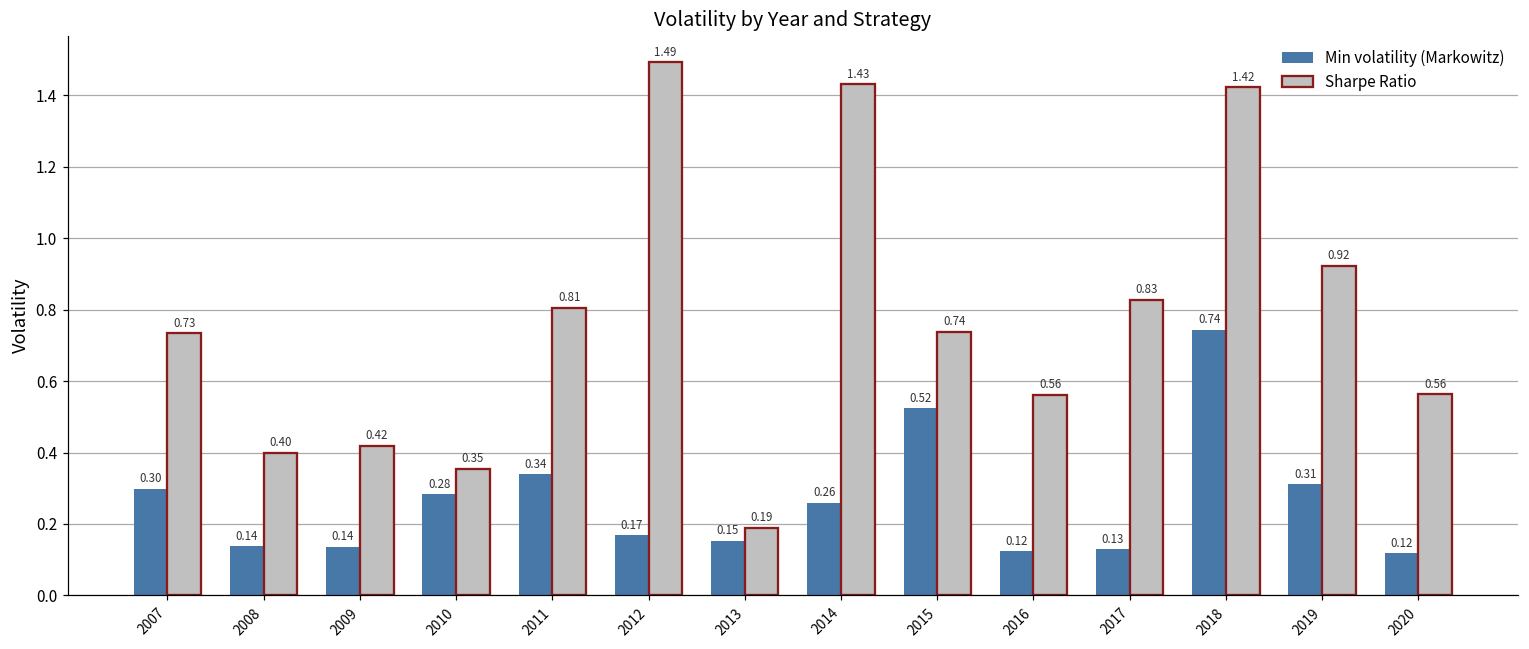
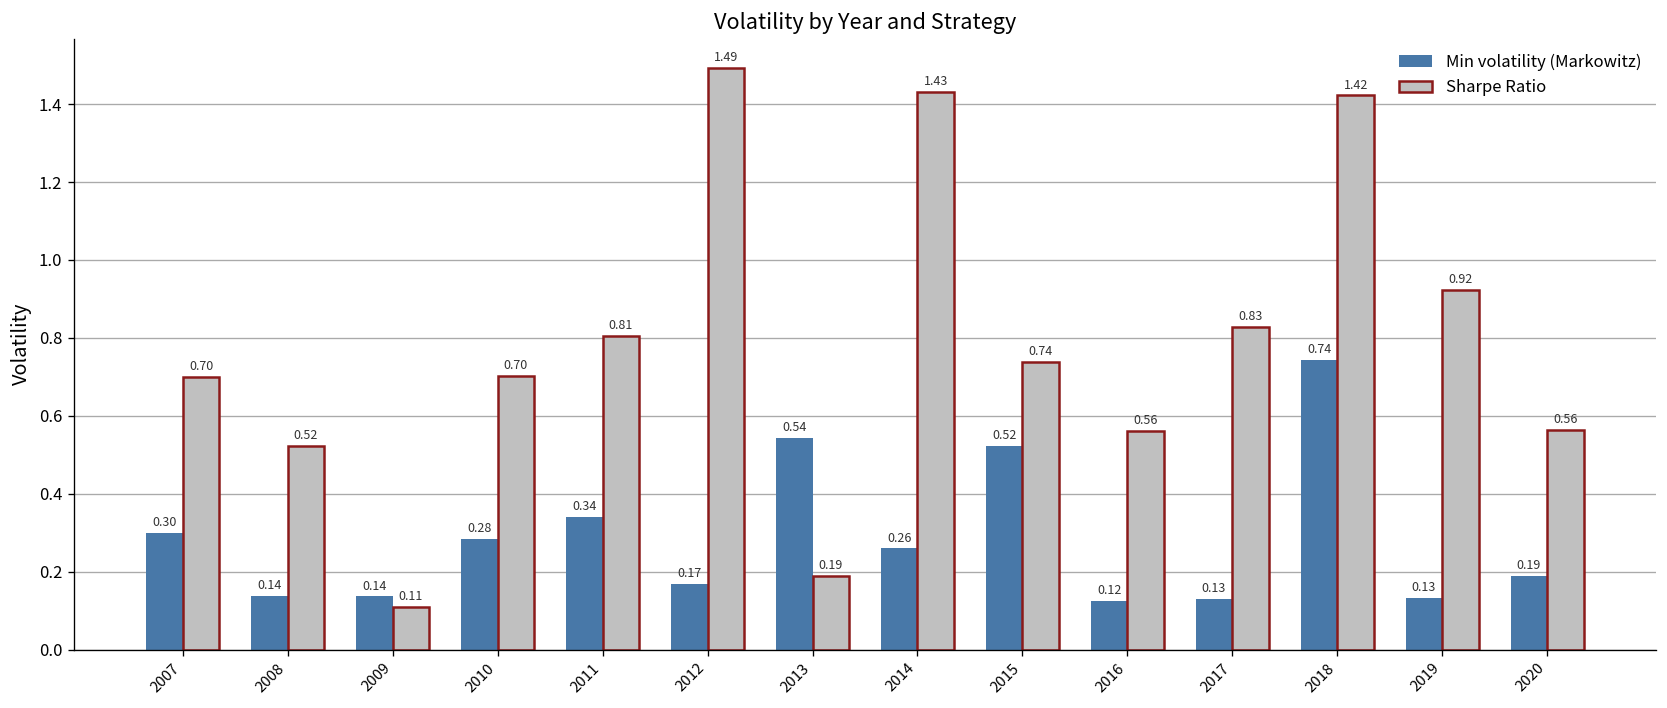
Sharpe Ratio, 2007: 0.73 -> 0.70
Sharpe Ratio, 2008: 0.40 -> 0.52
Sharpe Ratio, 2009: 0.42 -> 0.11
Sharpe Ratio, 2010: 0.35 -> 0.70
Min volatility (Markowitz), 2013: 0.15 -> 0.54
Min volatility (Markowitz), 2019: 0.31 -> 0.13
Min volatility (Markowitz), 2020: 0.12 -> 0.19
